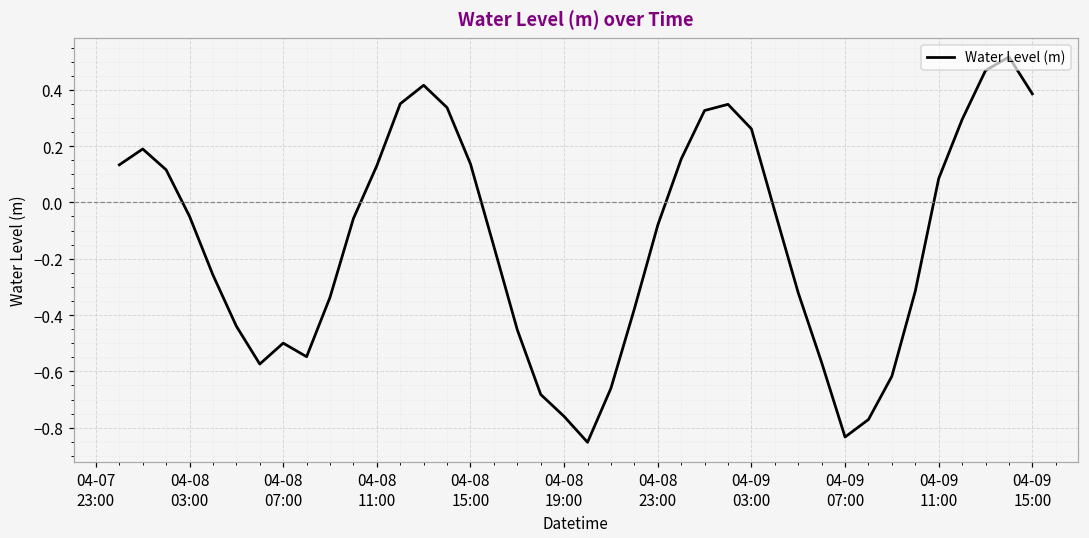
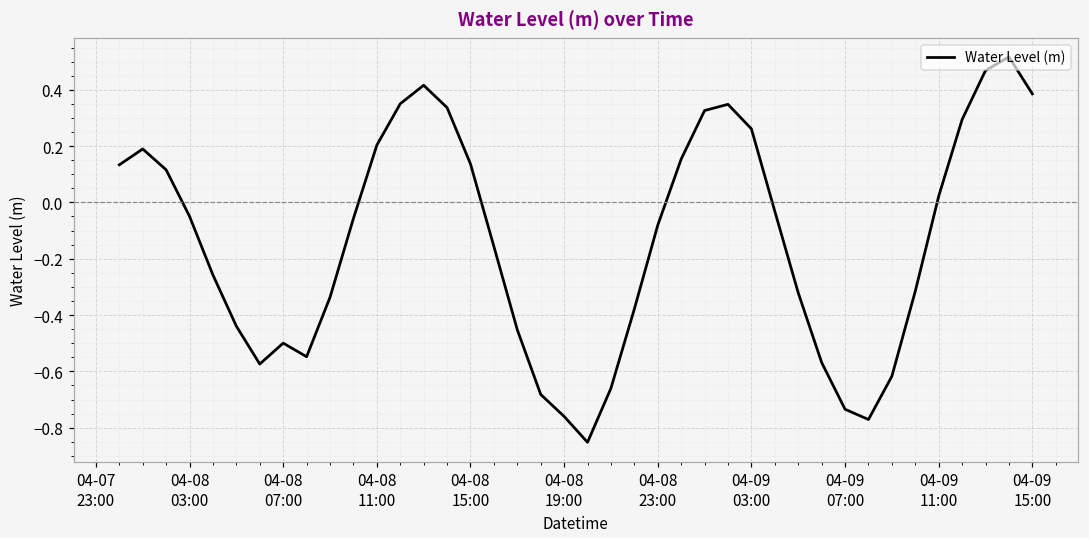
04-08 11:00: 0.13 -> 0.20
04-09 07:00: -0.83 -> -0.73
04-09 11:00: 0.08 -> 0.02
